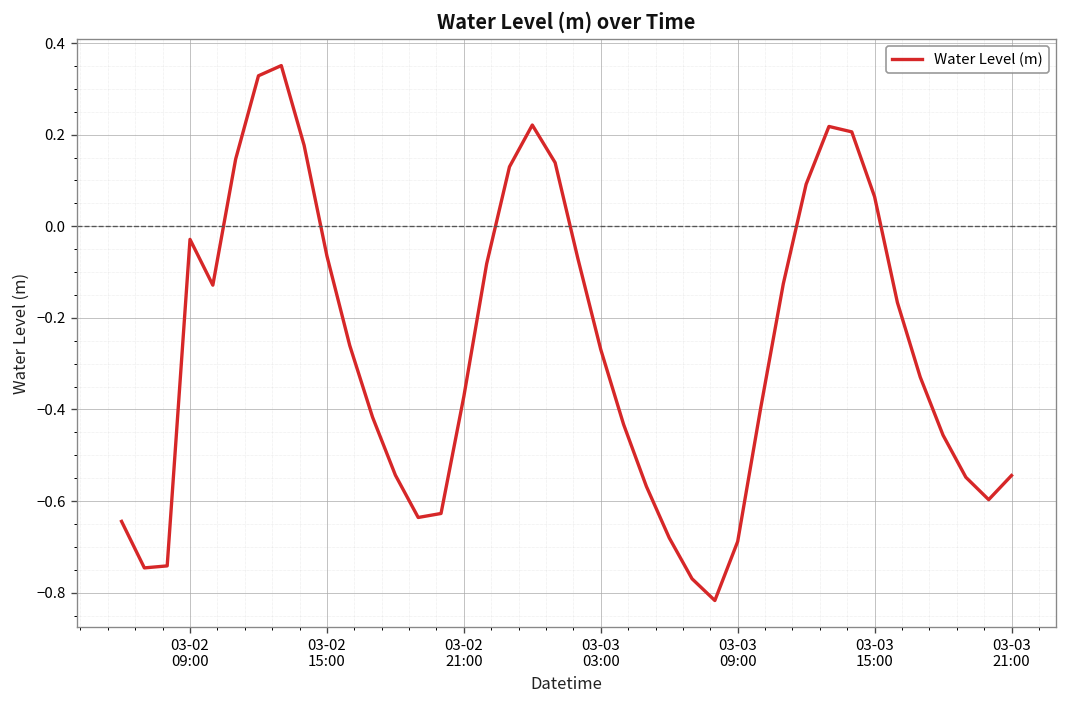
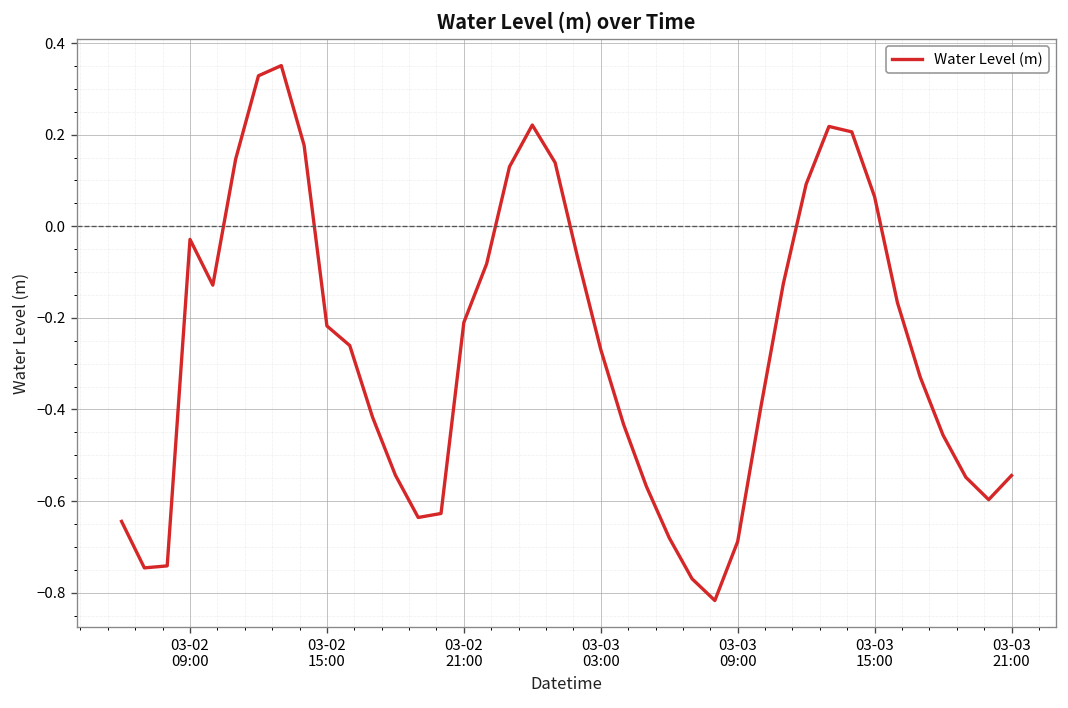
03-02 15:00: -0.06 -> -0.22
03-02 21:00: -0.37 -> -0.21
